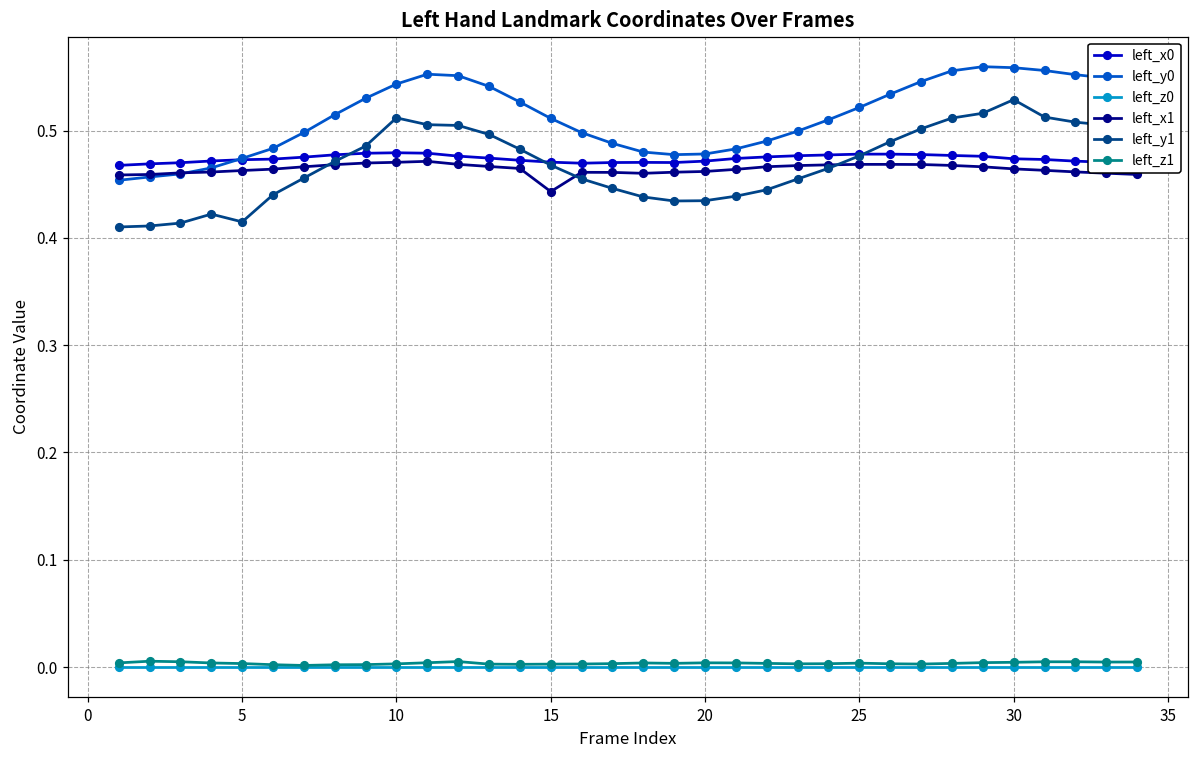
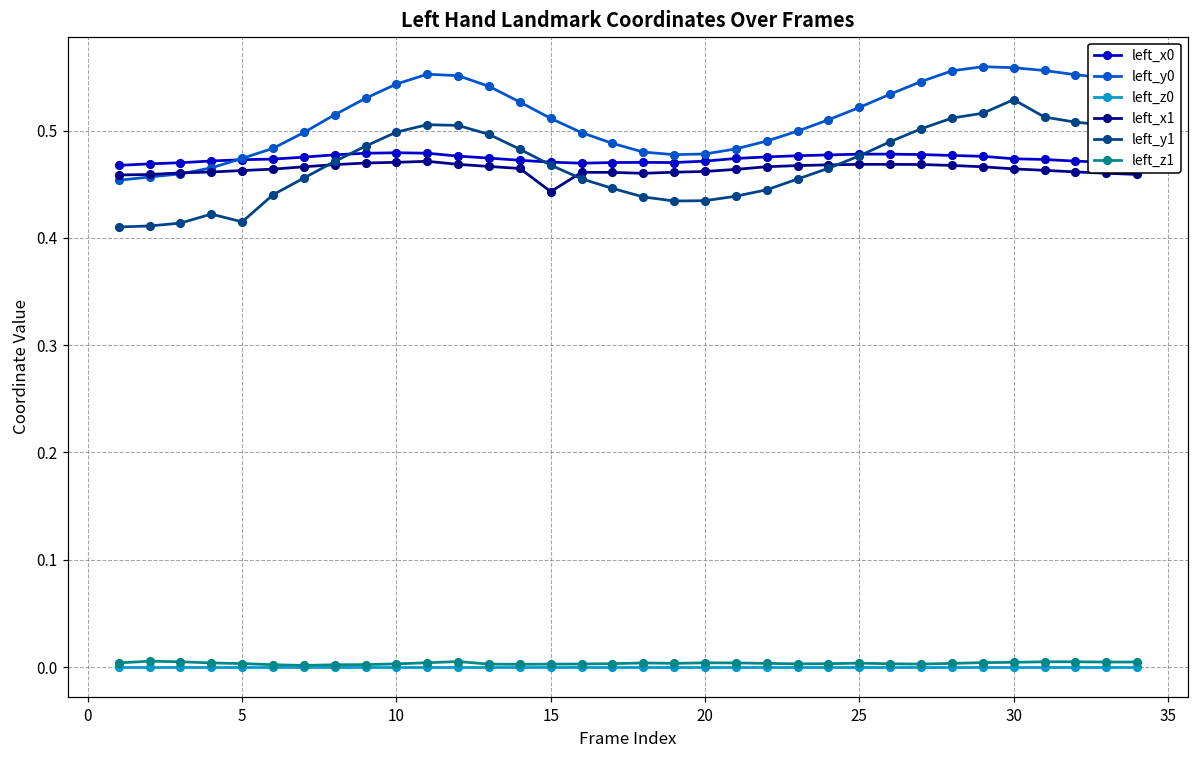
left_y1, 10: 0.51 -> 0.50
